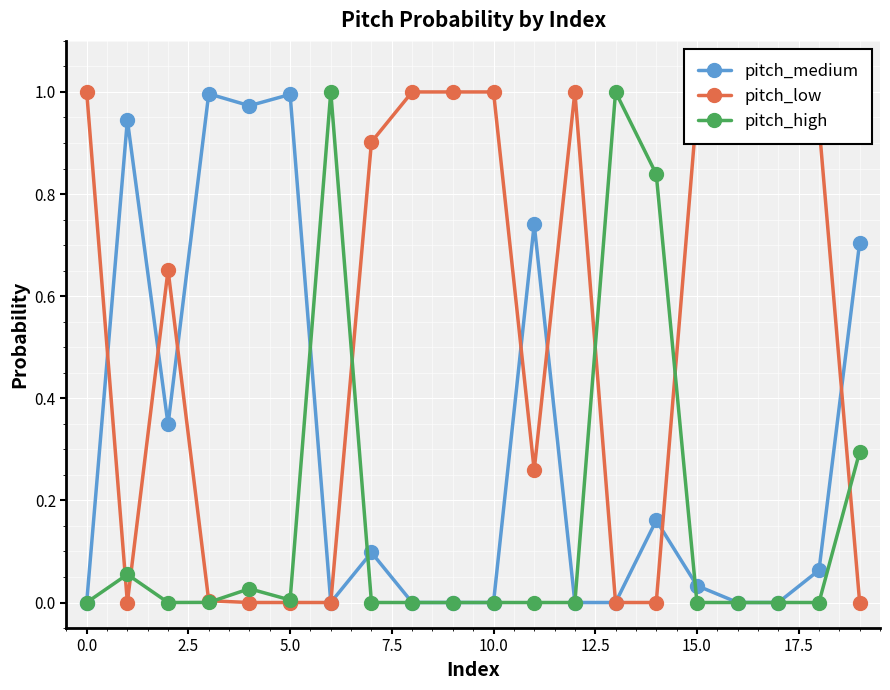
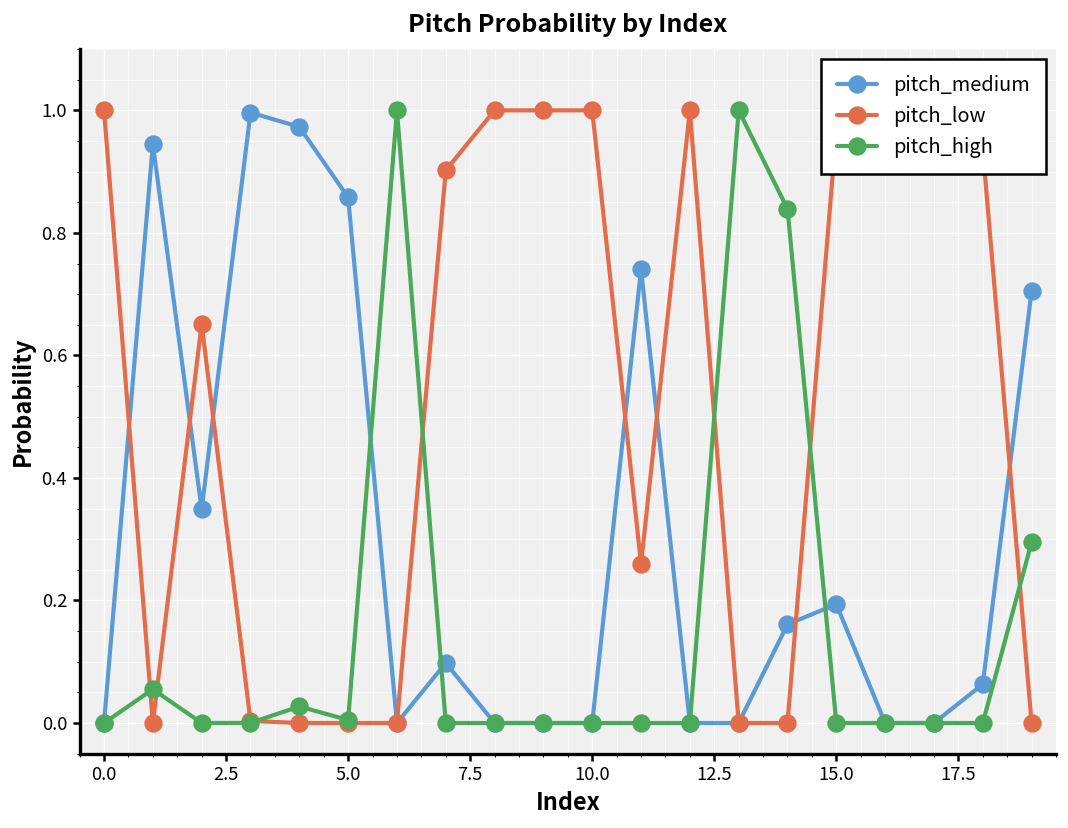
pitch_medium, 5.0: 1.00 -> 0.86
pitch_medium, 15.0: 0.03 -> 0.19
